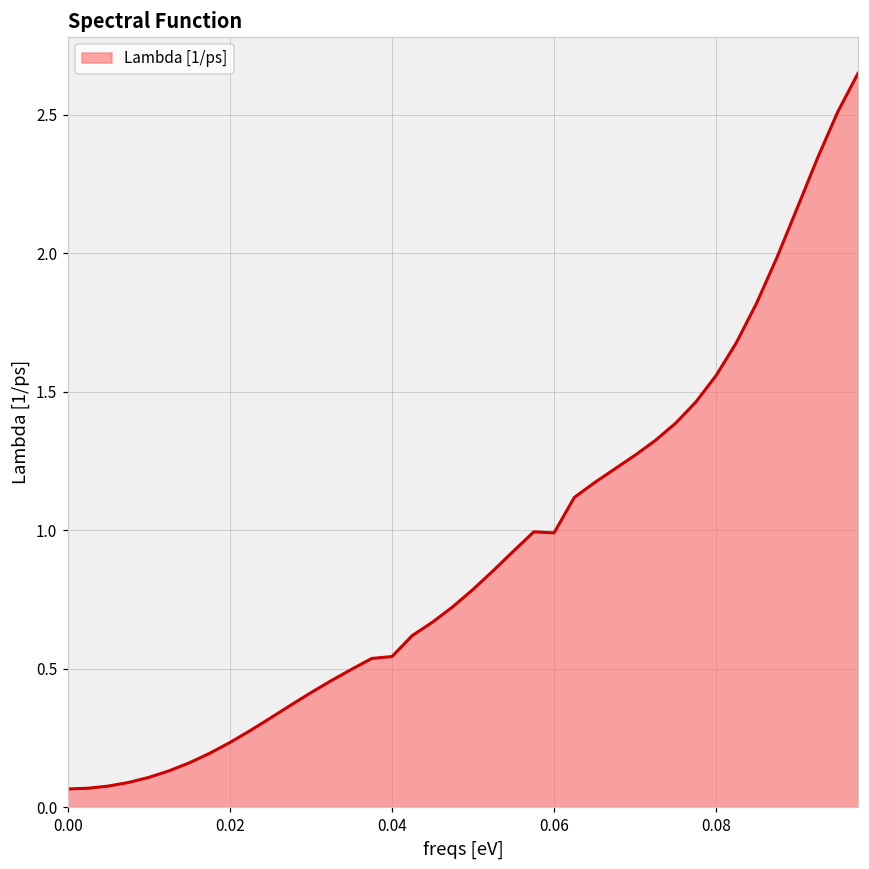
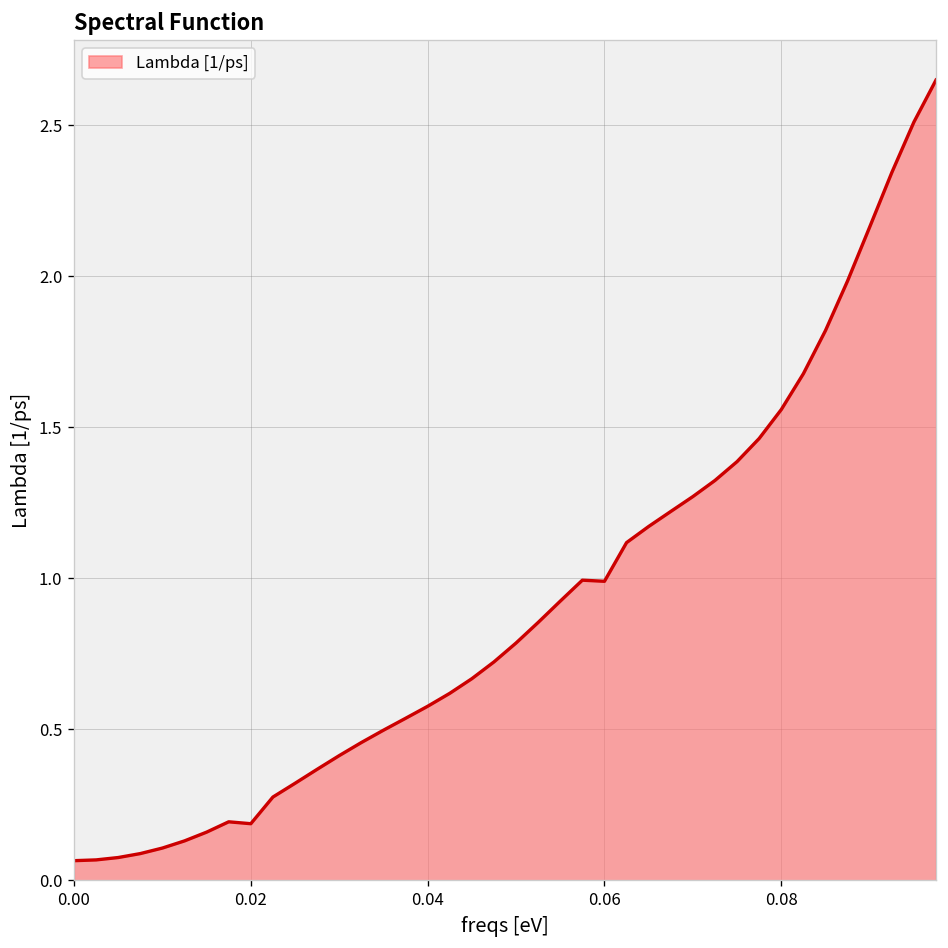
0.02: 0.23 -> 0.19
0.04: 0.54 -> 0.58
